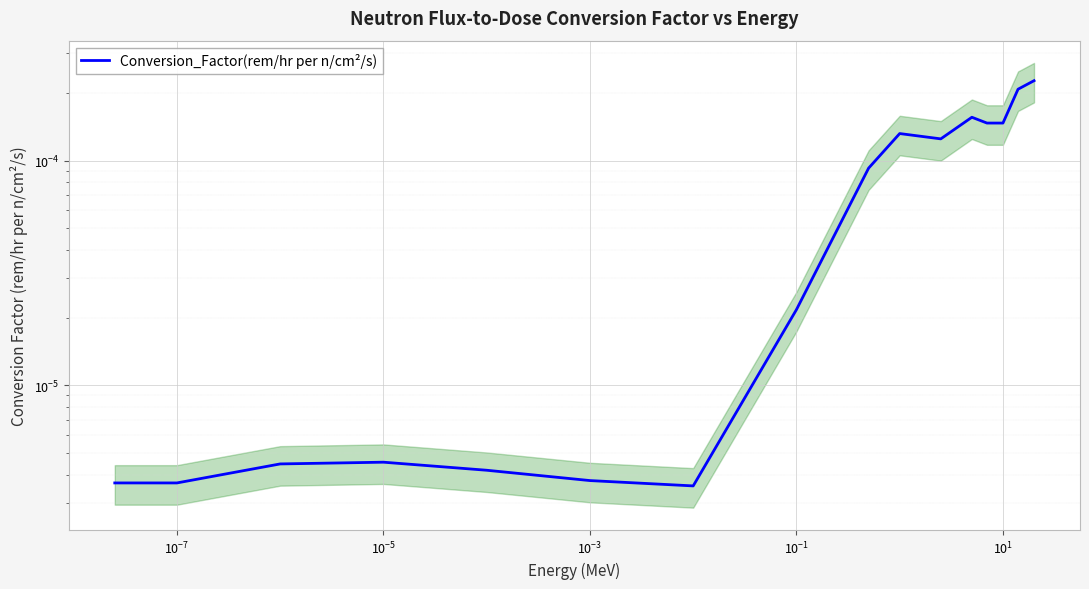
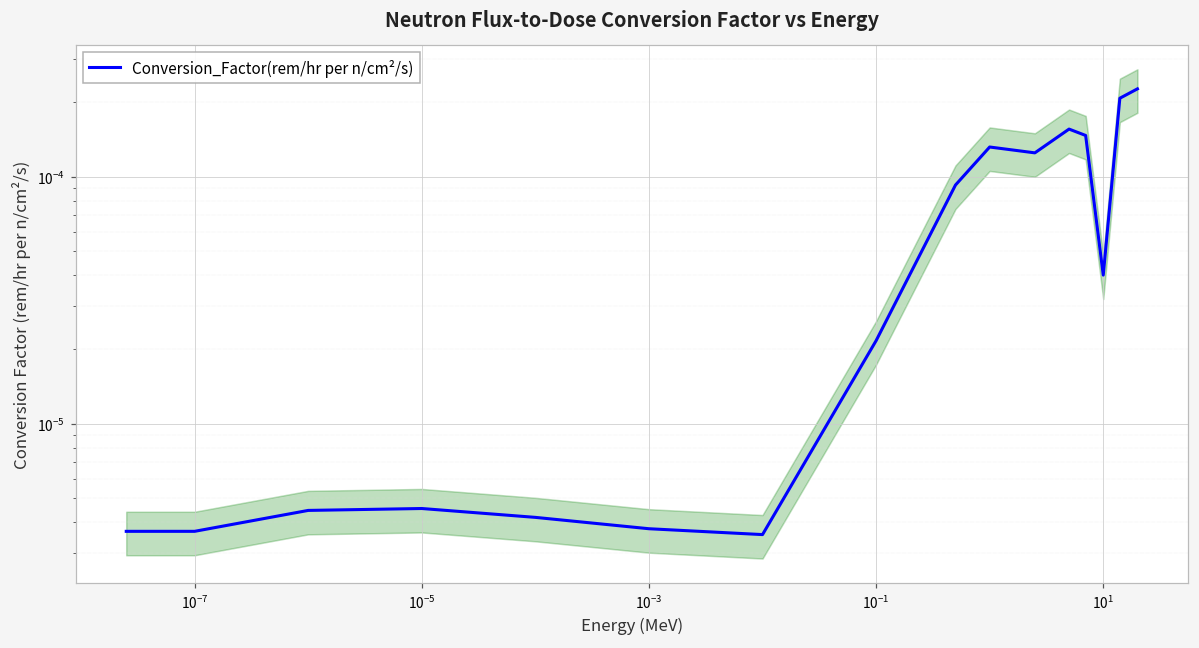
Conversion_Factor(rem/hr per n/cm²/s), 10^1: 0.00015 -> 0.000040
